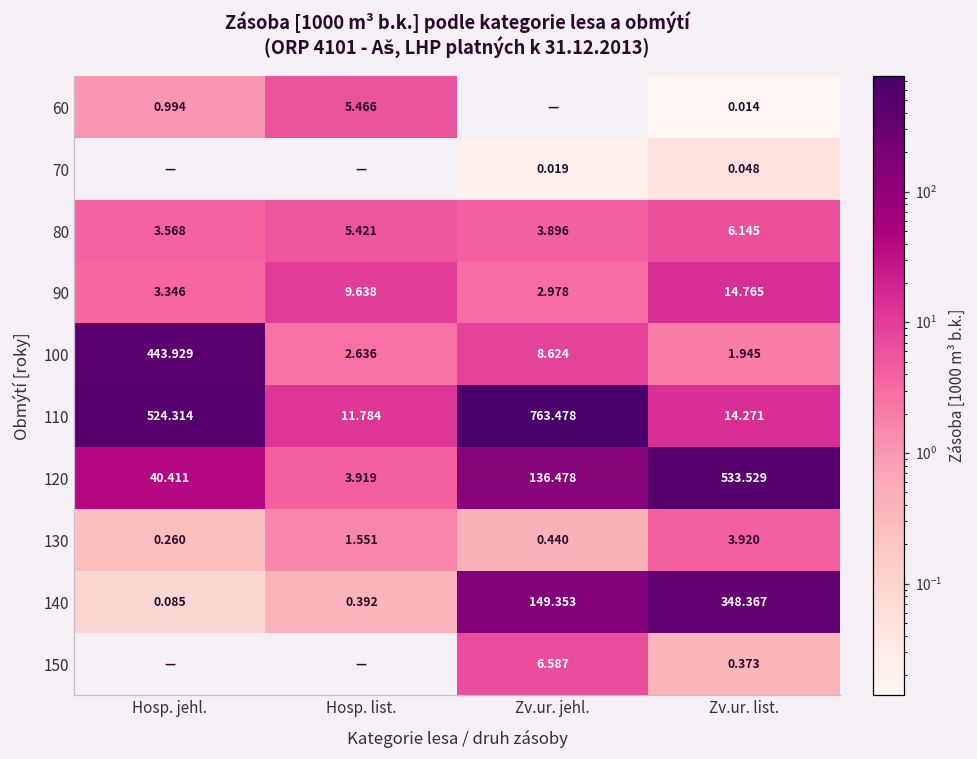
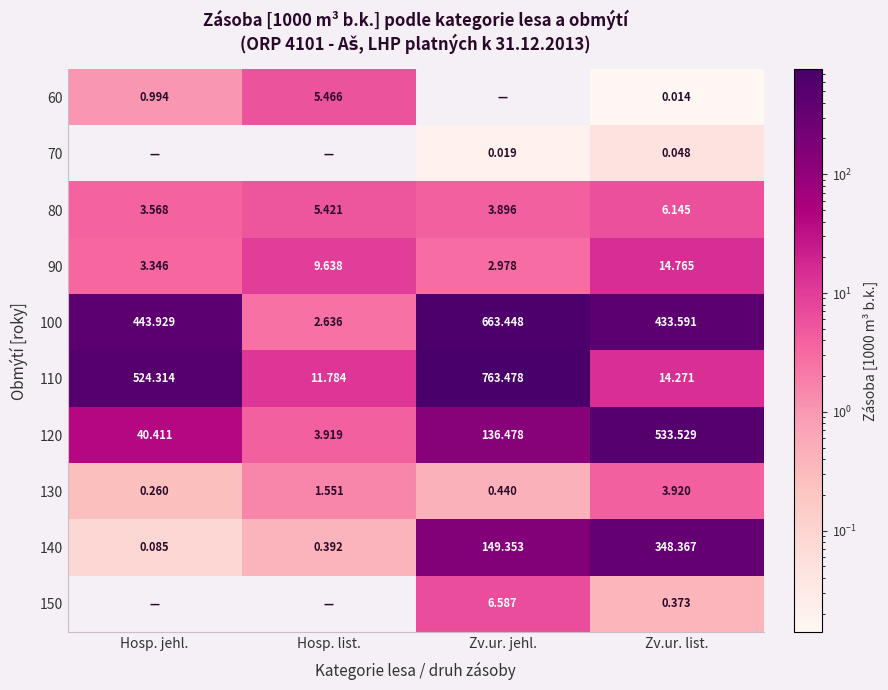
100, Zv.ur. jehl.: 8.624 -> 663.448
100, Zv.ur. list.: 1.945 -> 433.591
